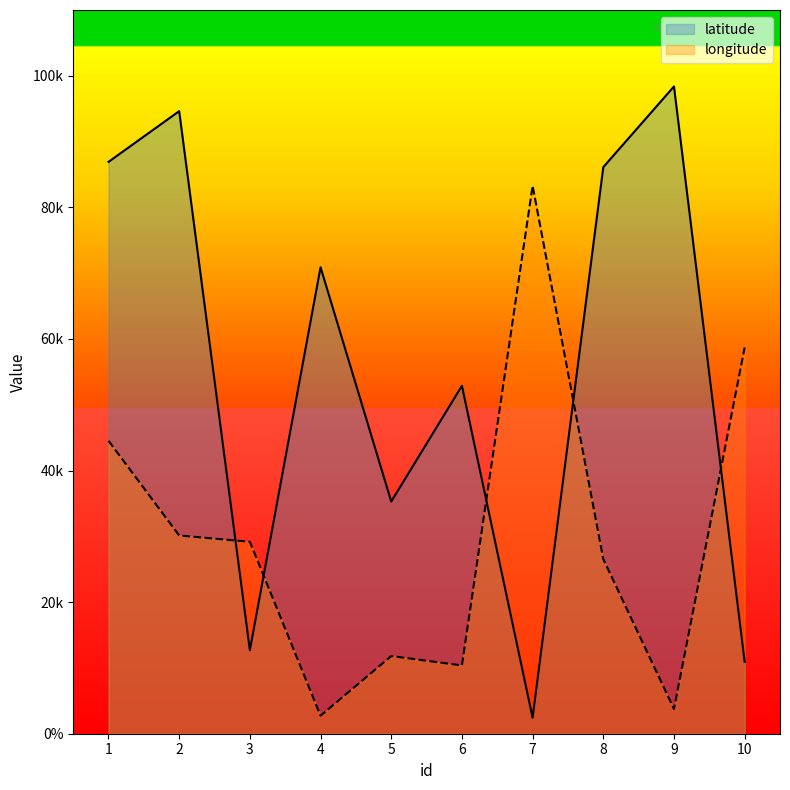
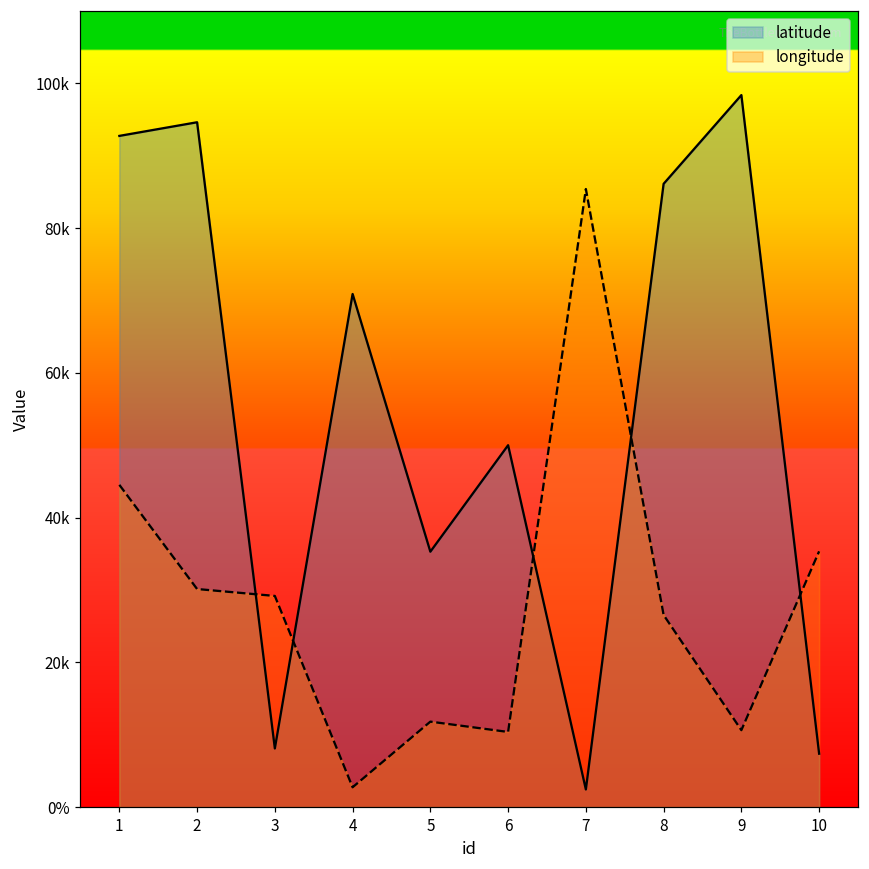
latitude, 1: 87000 -> 93000
latitude, 3: 13000 -> 8000
latitude, 6: 53000 -> 50000
longitude, 7: 83000 -> 85000
longitude, 9: 4000 -> 11000
latitude, 10: 11000 -> 7000
longitude, 10: 59000 -> 35000
